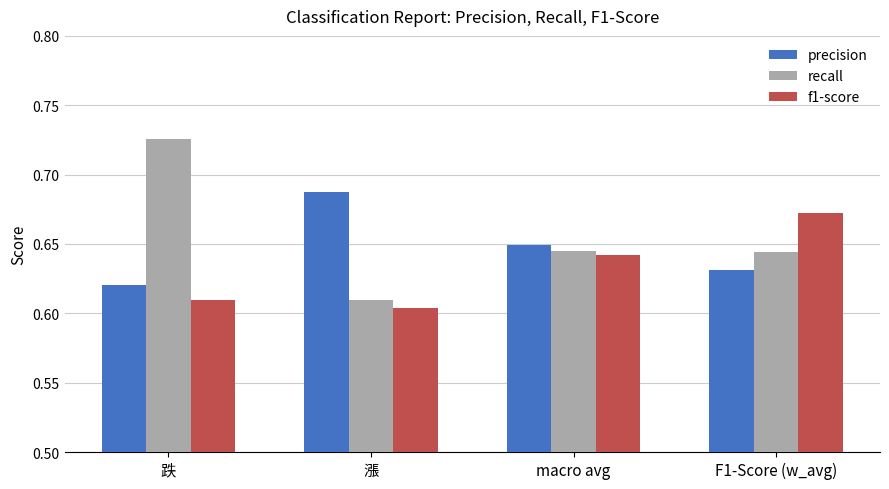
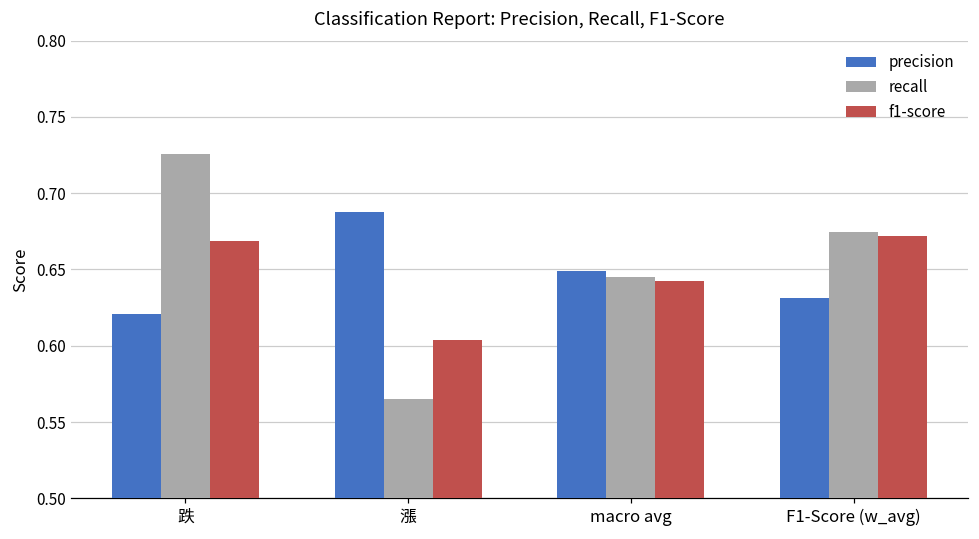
f1-score, 跌: 0.610 -> 0.669
recall, 漲: 0.610 -> 0.565
recall, F1-Score (w_avg): 0.644 -> 0.675
